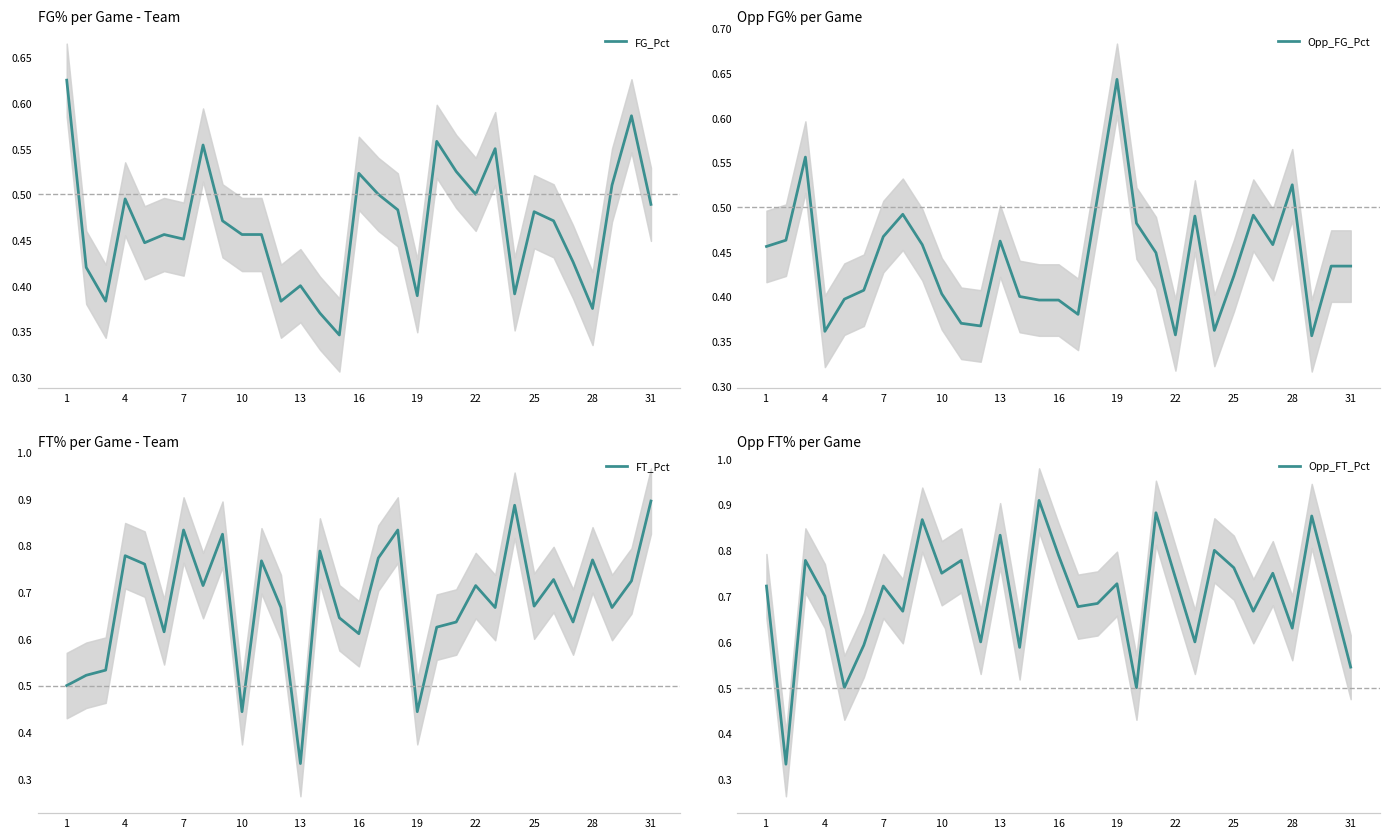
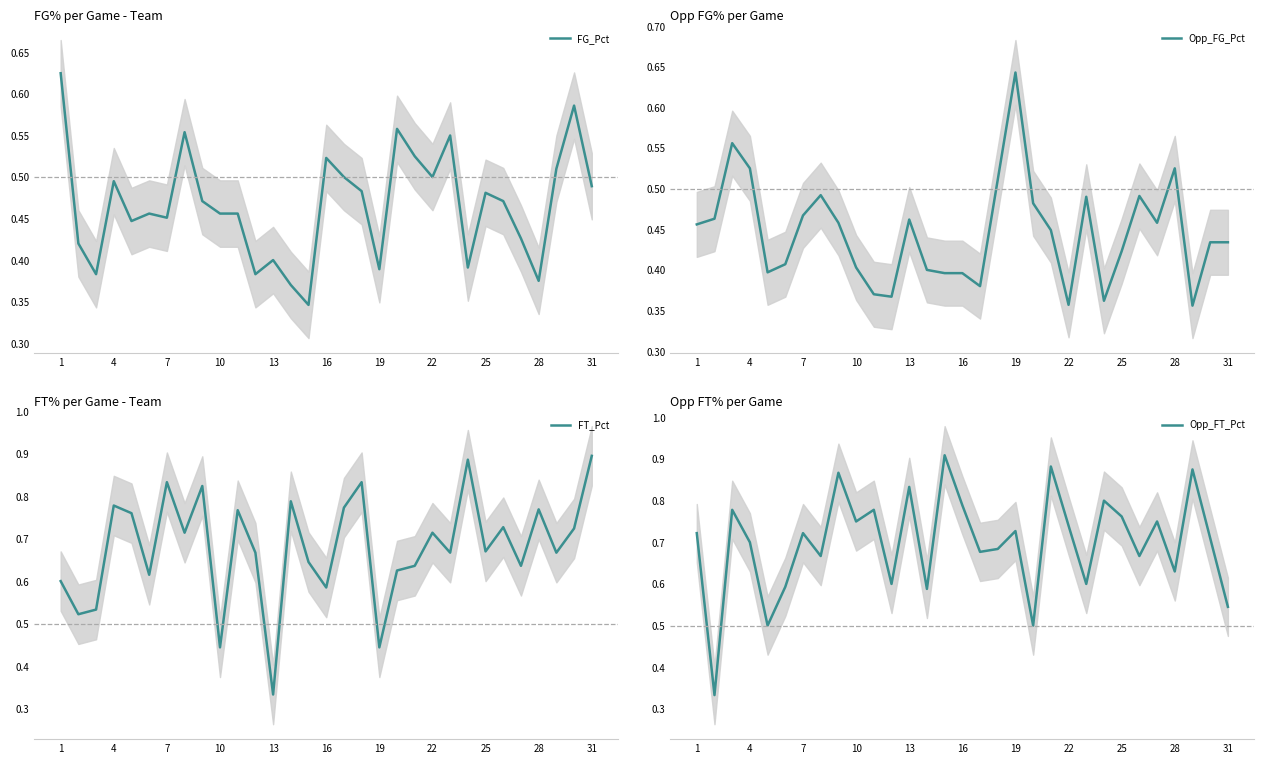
Opp FG% per Game, Opp_FG_Pct, 4: 0.36 -> 0.53
FT% per Game - Team, FT_Pct, 1: 0.5 -> 0.6
FT% per Game - Team, FT_Pct, 16: 0.61 -> 0.59
